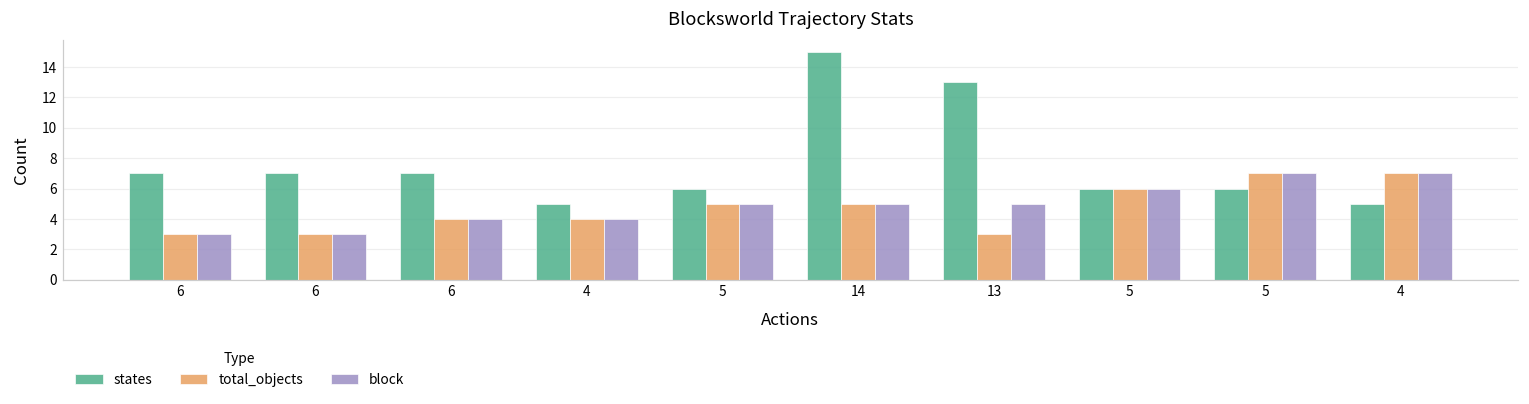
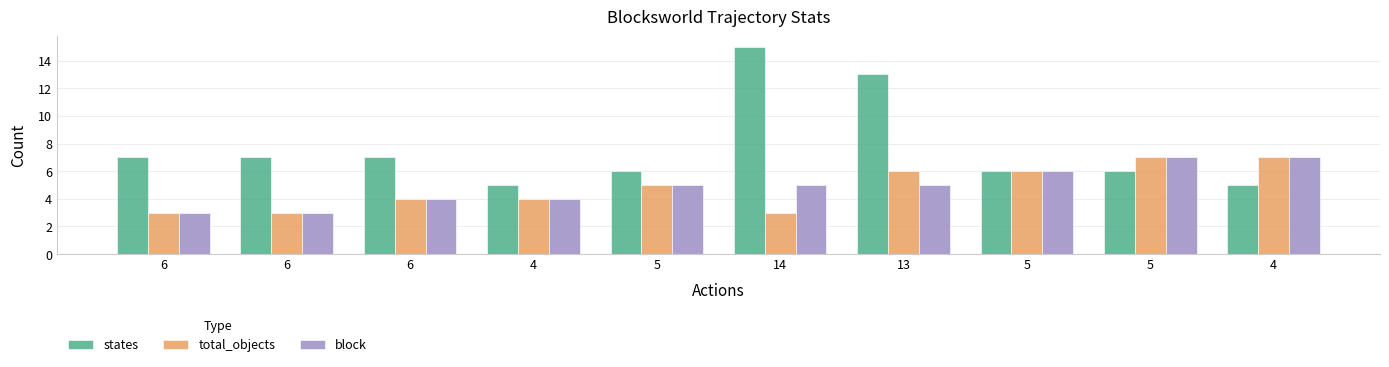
total_objects, 14: 5 -> 3
total_objects, 13: 3 -> 6
